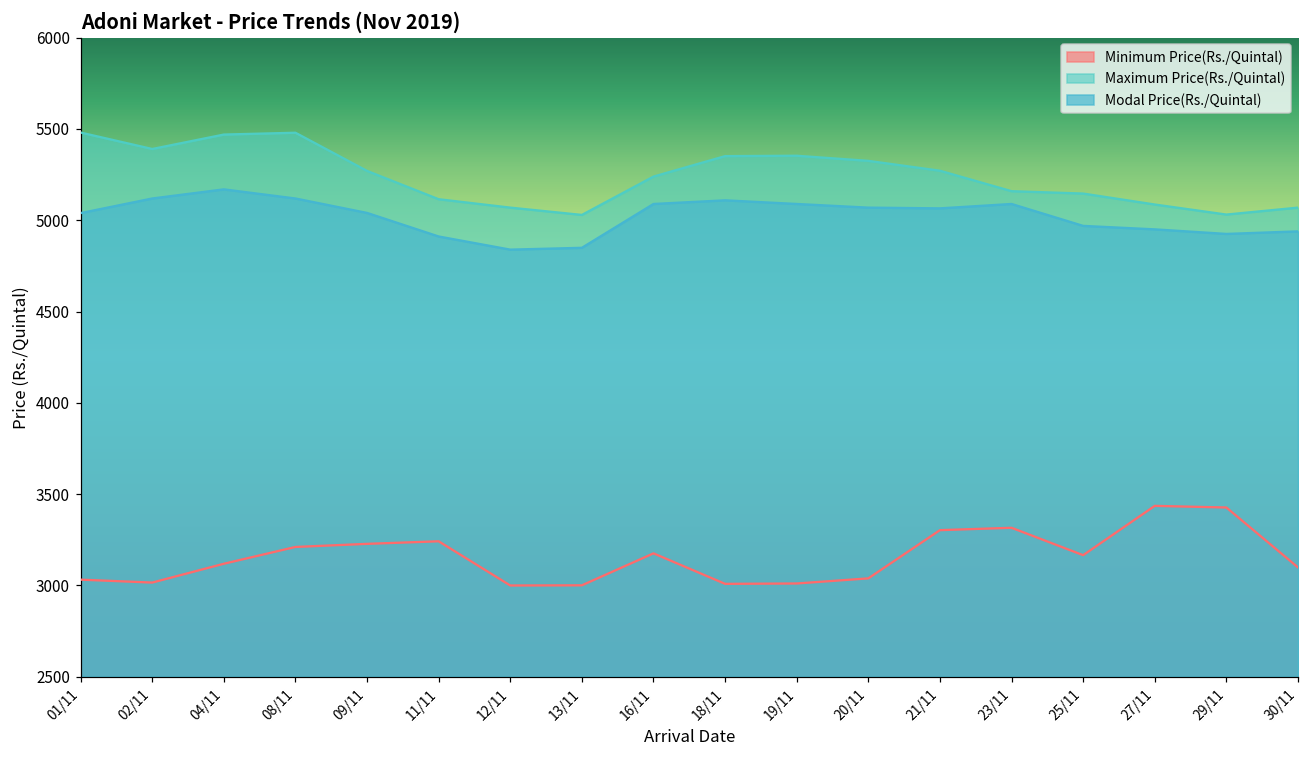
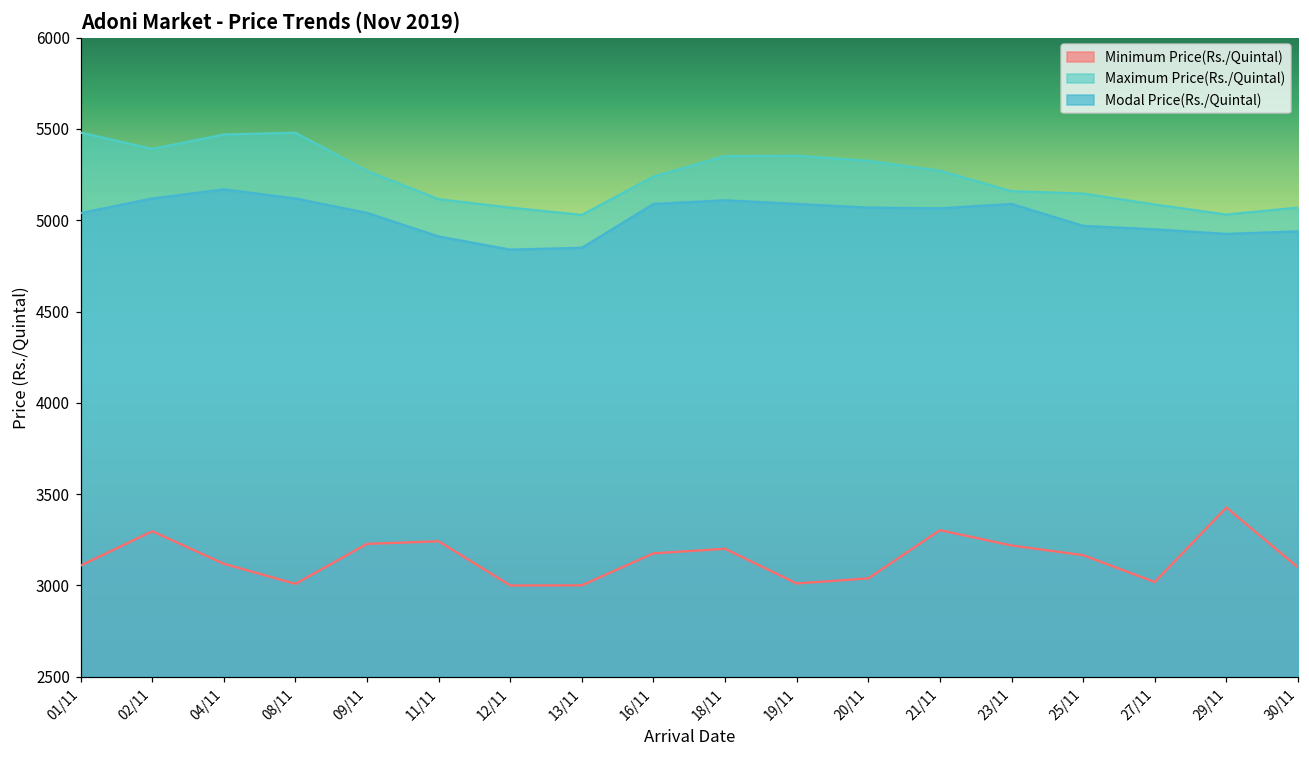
Minimum Price(Rs./Quintal), 01/11: 3030 -> 3110
Minimum Price(Rs./Quintal), 02/11: 3020 -> 3300
Minimum Price(Rs./Quintal), 08/11: 3210 -> 3010
Minimum Price(Rs./Quintal), 18/11: 3010 -> 3200
Minimum Price(Rs./Quintal), 23/11: 3320 -> 3220
Minimum Price(Rs./Quintal), 27/11: 3440 -> 3020
